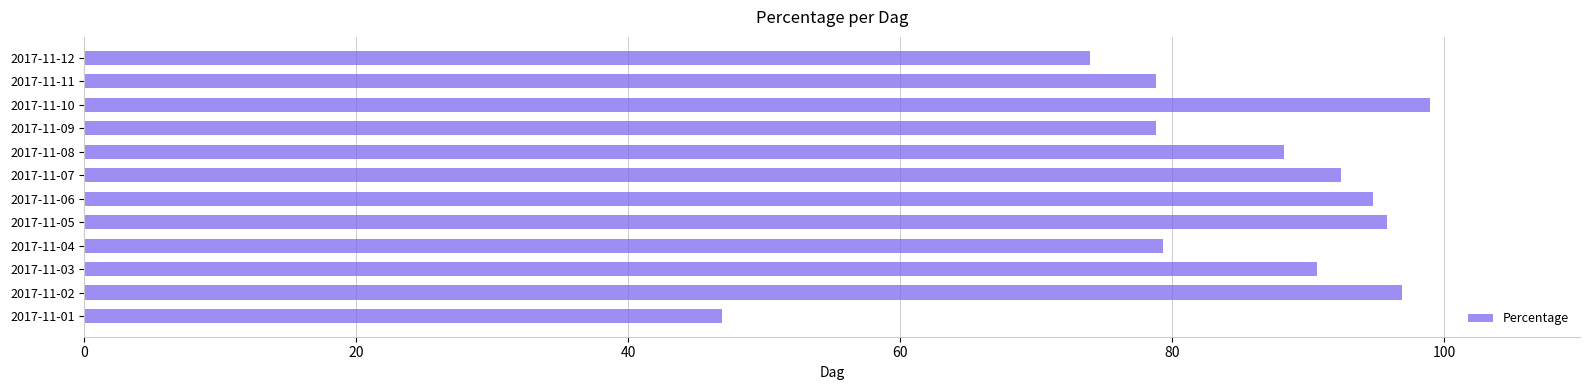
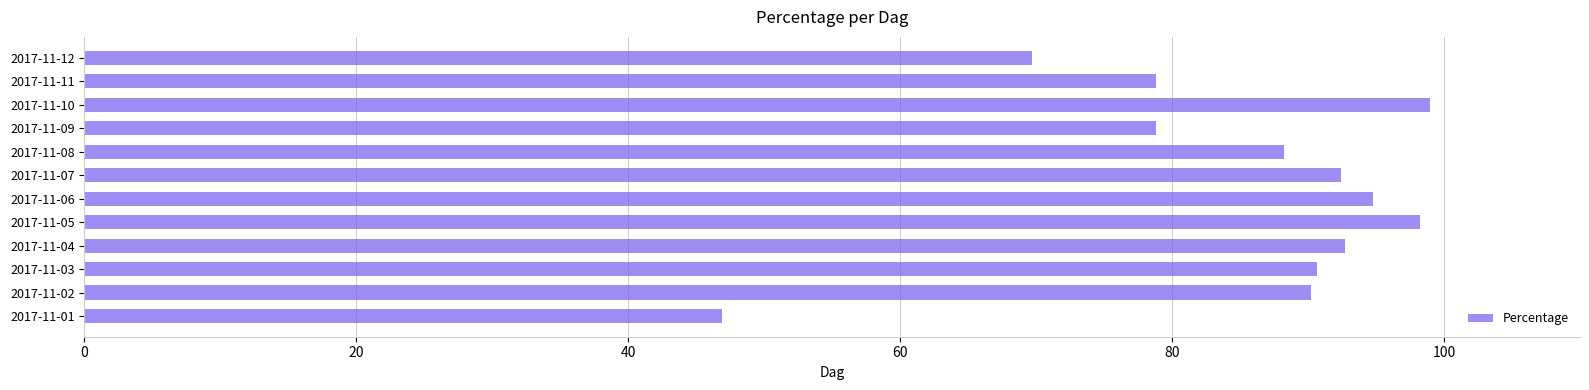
2017-11-12: 74.0 -> 69.7
2017-11-05: 95.8 -> 98.3
2017-11-04: 79.3 -> 92.7
2017-11-02: 96.9 -> 90.2
